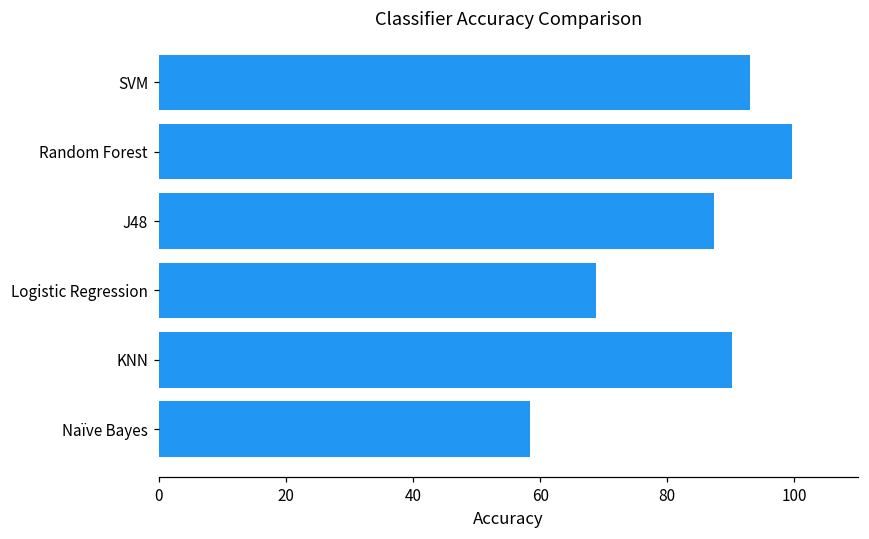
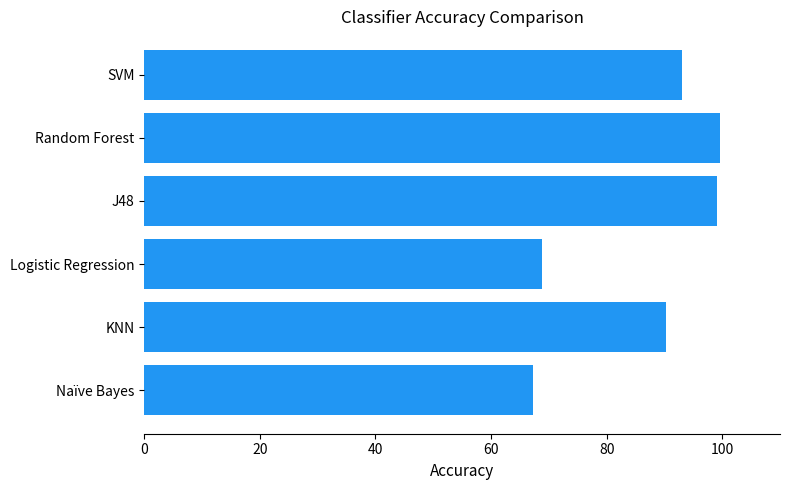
J48: 87 -> 99
Naïve Bayes: 58 -> 67
